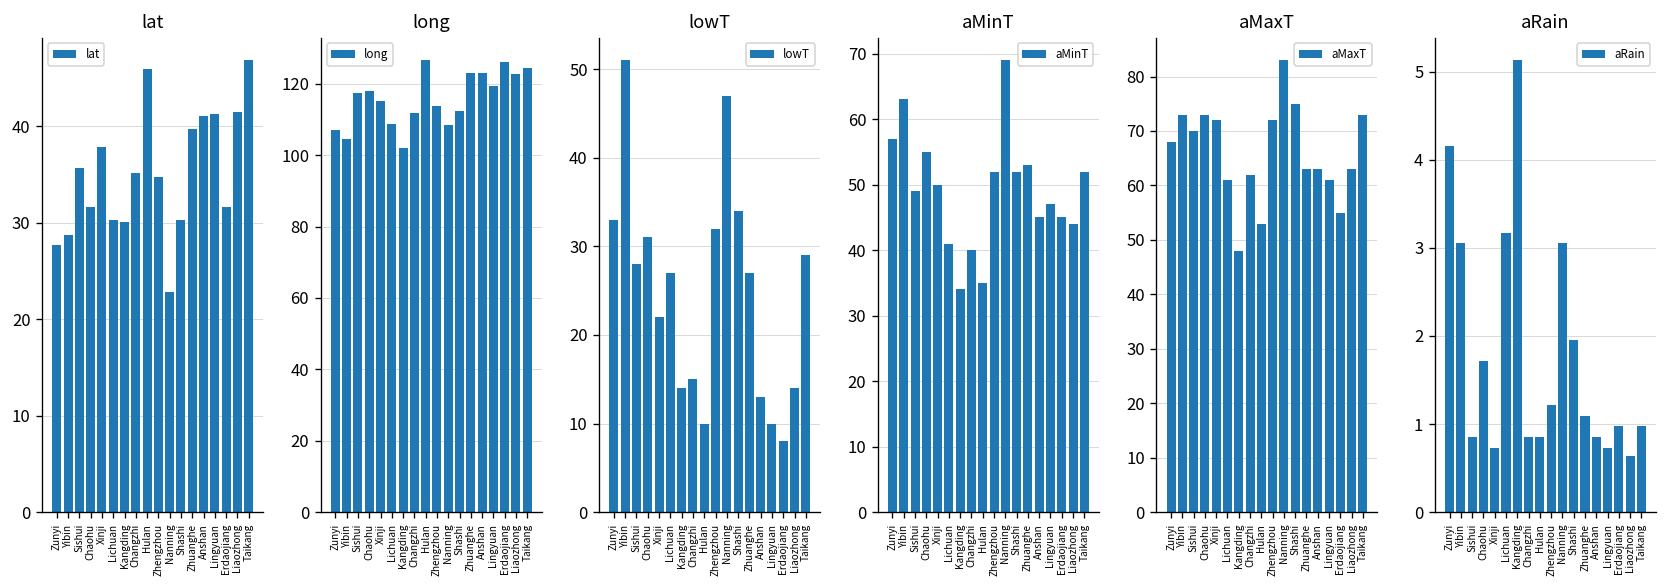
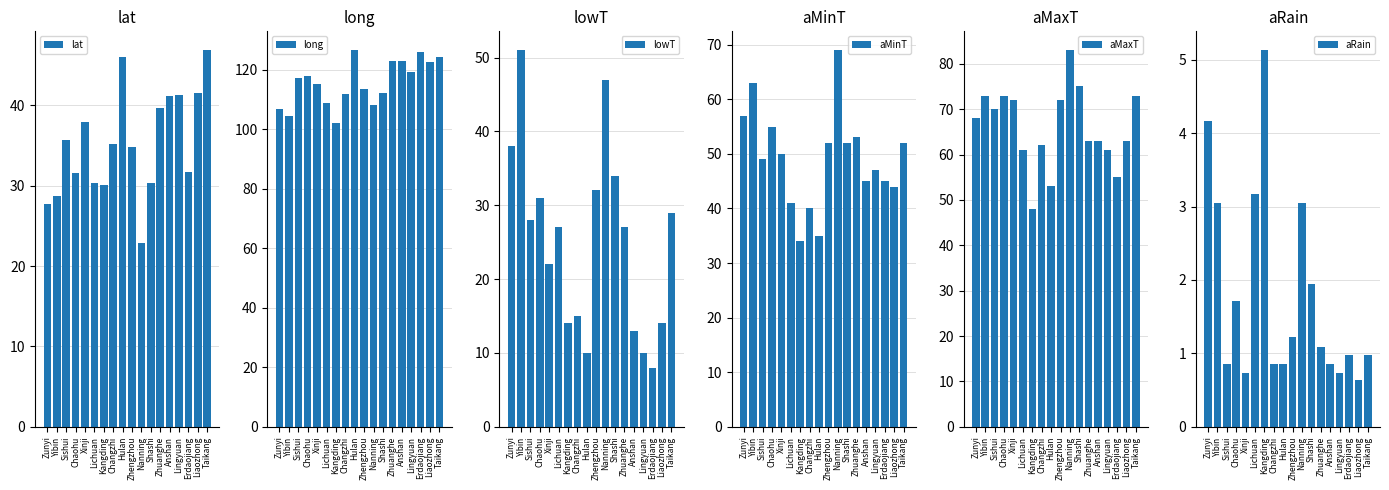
lowT, Zunyi: 33 -> 38
